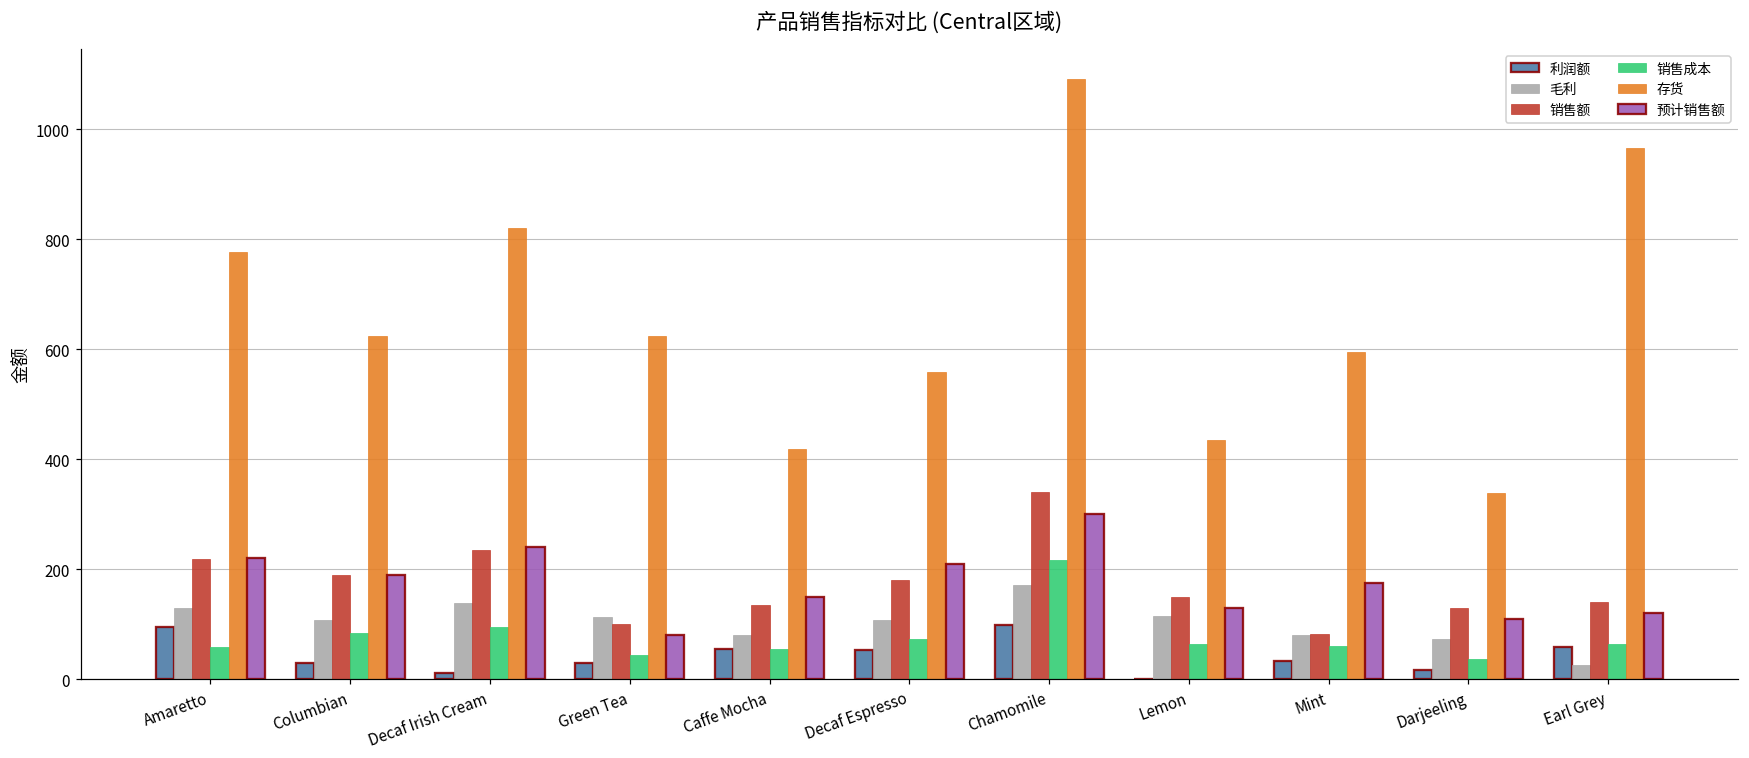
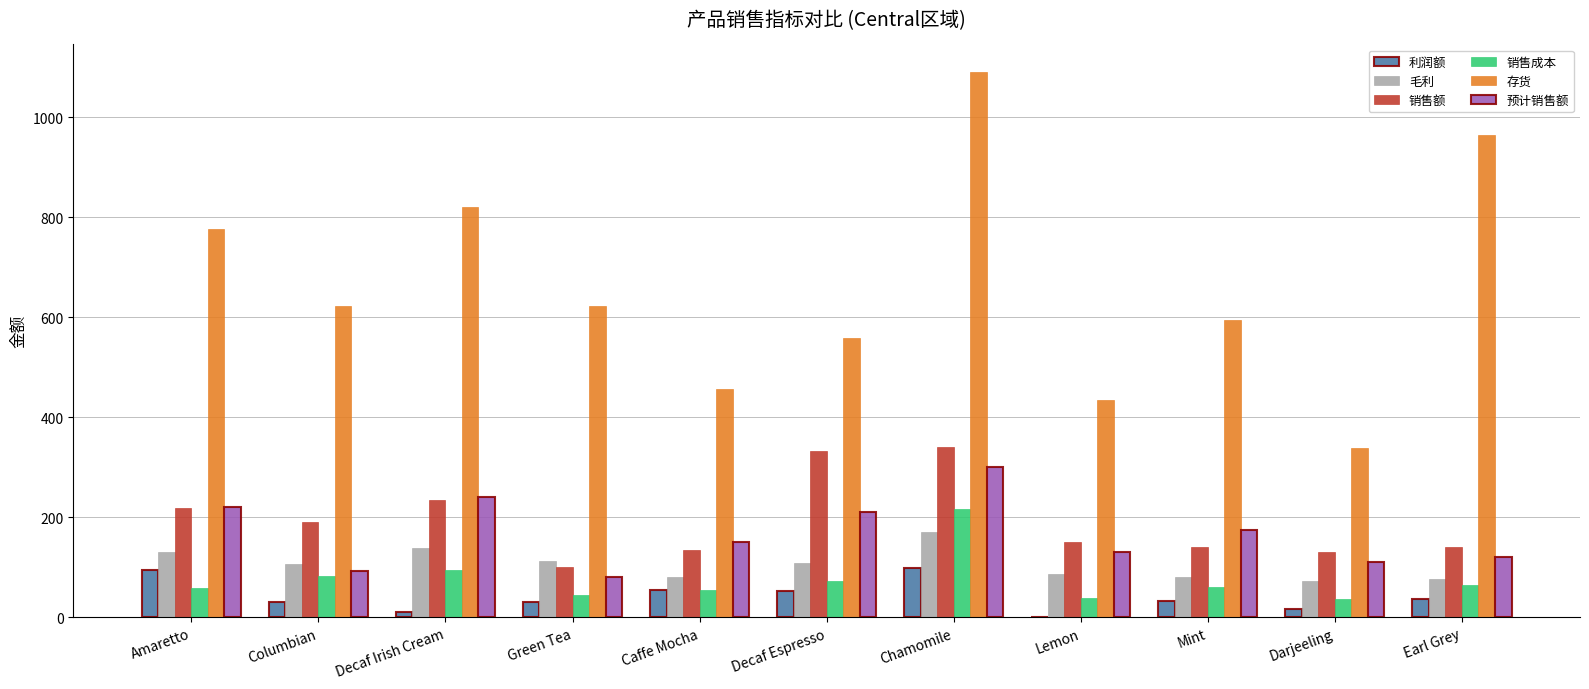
预计销售额, Columbian: 190 -> 90
存货, Caffe Mocha: 420 -> 460
销售额, Decaf Espresso: 180 -> 330
毛利, Lemon: 120 -> 90
销售成本, Lemon: 60 -> 40
销售额, Mint: 80 -> 140
利润额, Earl Grey: 60 -> 40
毛利, Earl Grey: 30 -> 80
